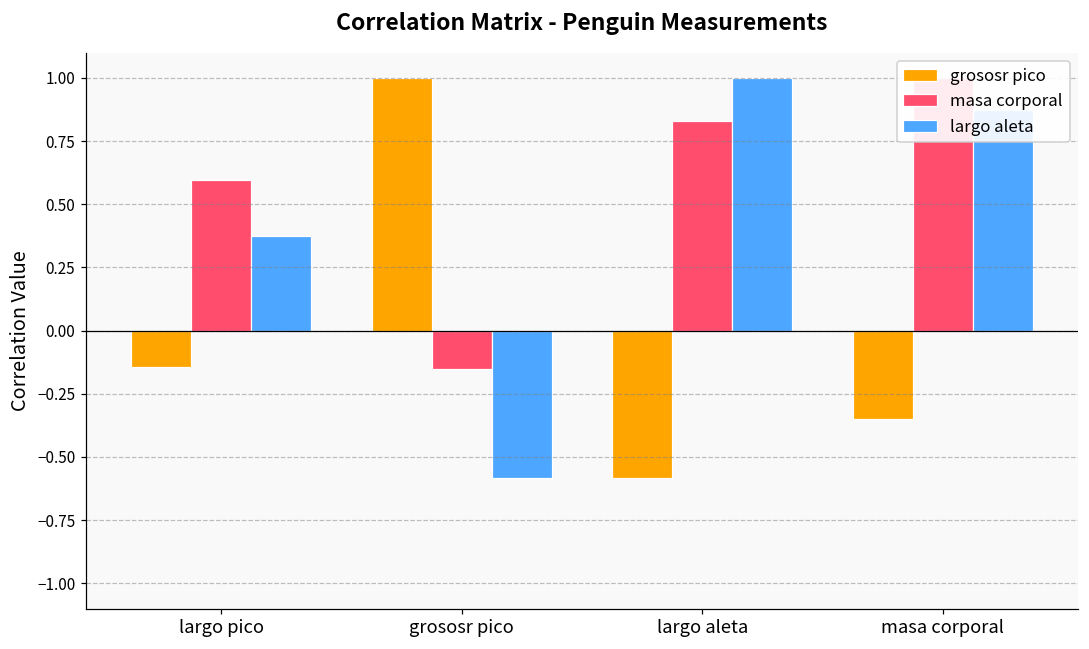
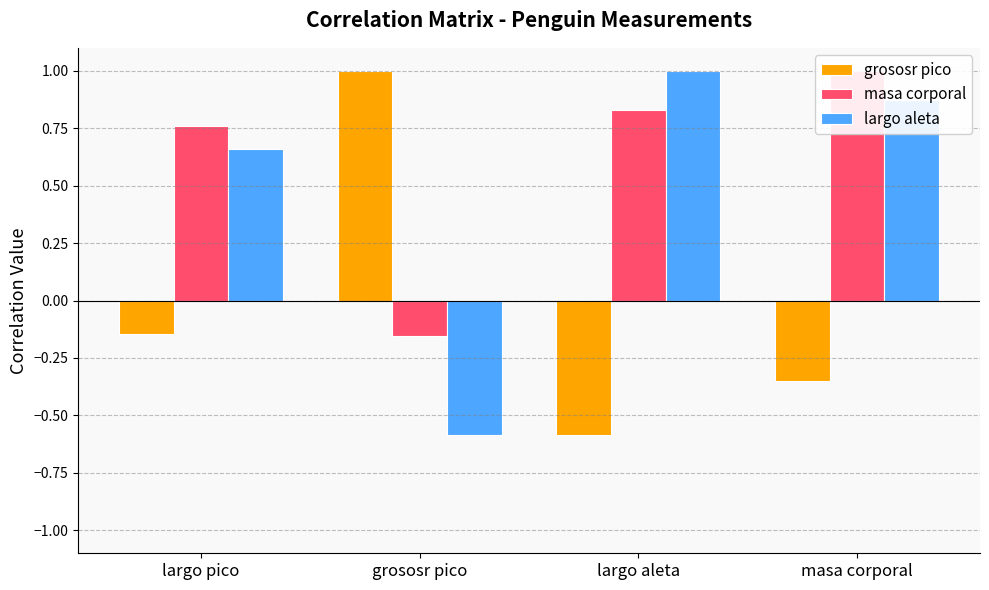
masa corporal, largo pico: 0.60 -> 0.76
largo aleta, largo pico: 0.37 -> 0.66
